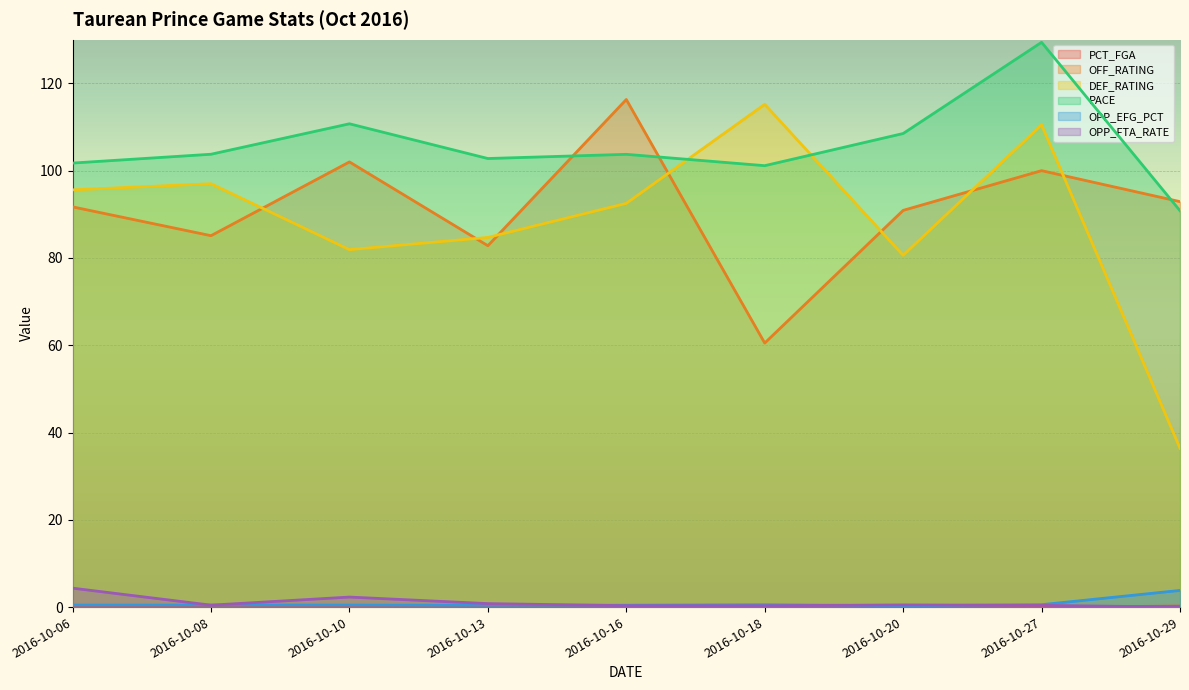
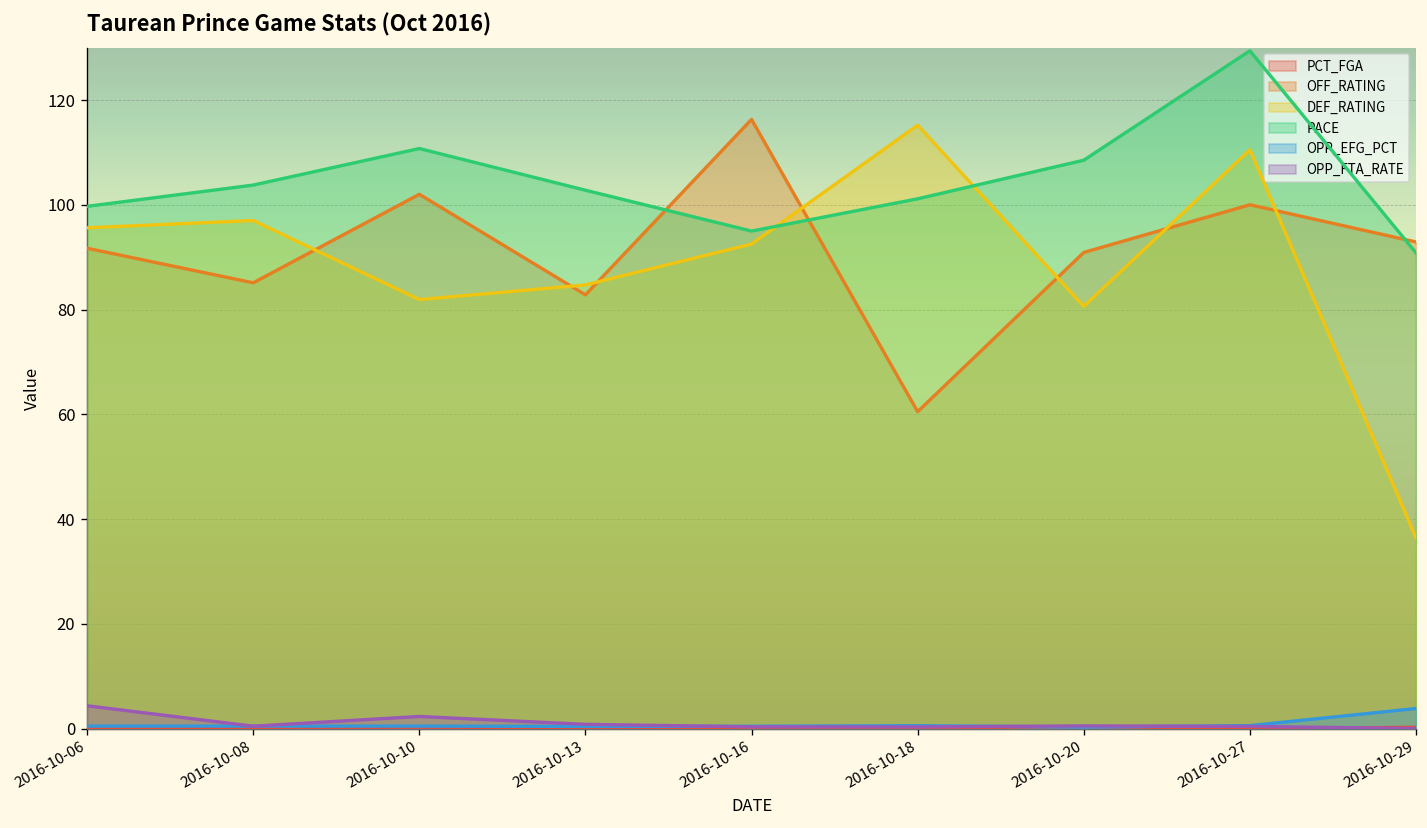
PACE, 2016-10-06: 102 -> 100
PACE, 2016-10-16: 104 -> 95
